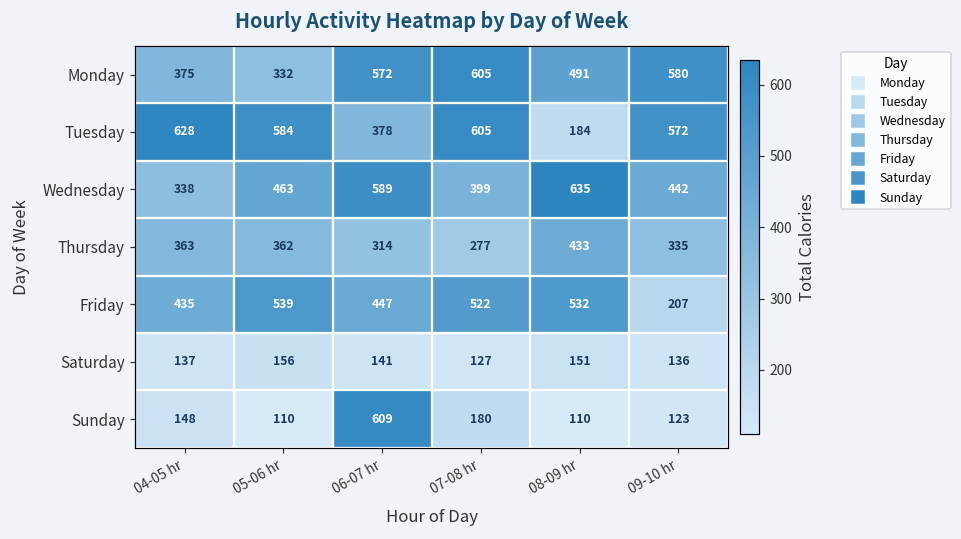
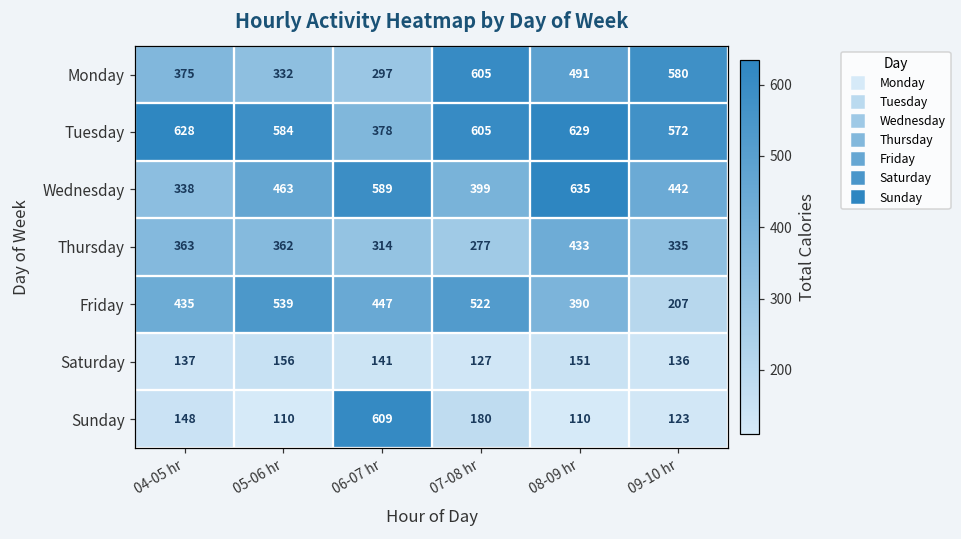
Monday, 06-07 hr: 572 -> 297
Tuesday, 08-09 hr: 184 -> 629
Friday, 08-09 hr: 532 -> 390
